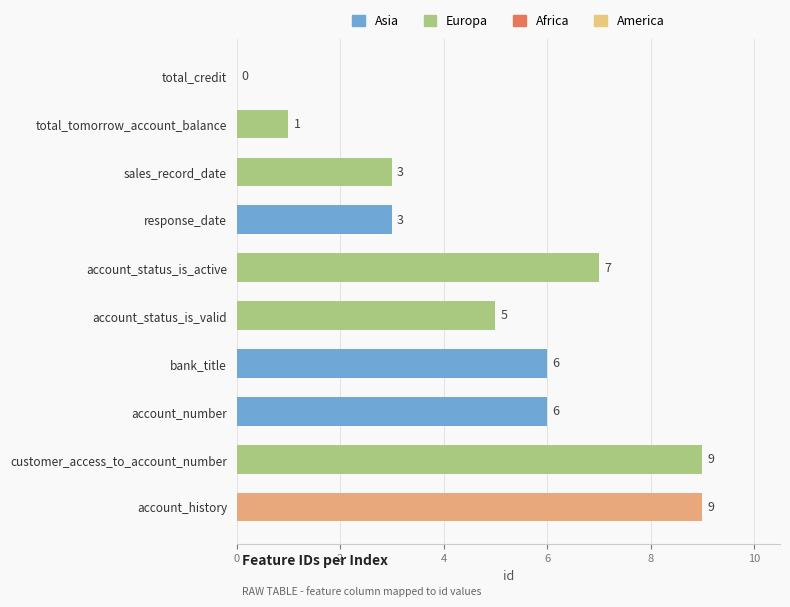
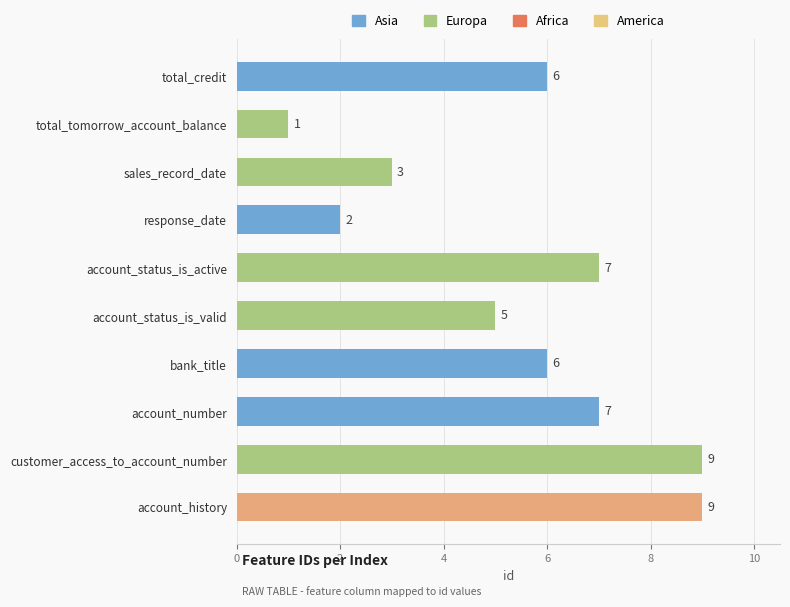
total_credit: 0 -> 6
response_date: 3 -> 2
account_number: 6 -> 7
